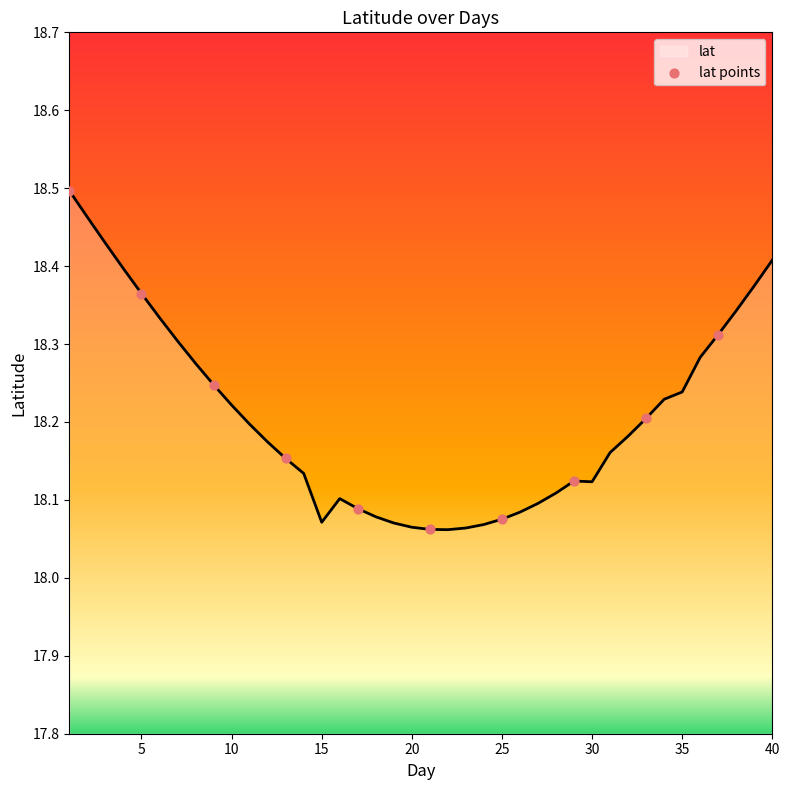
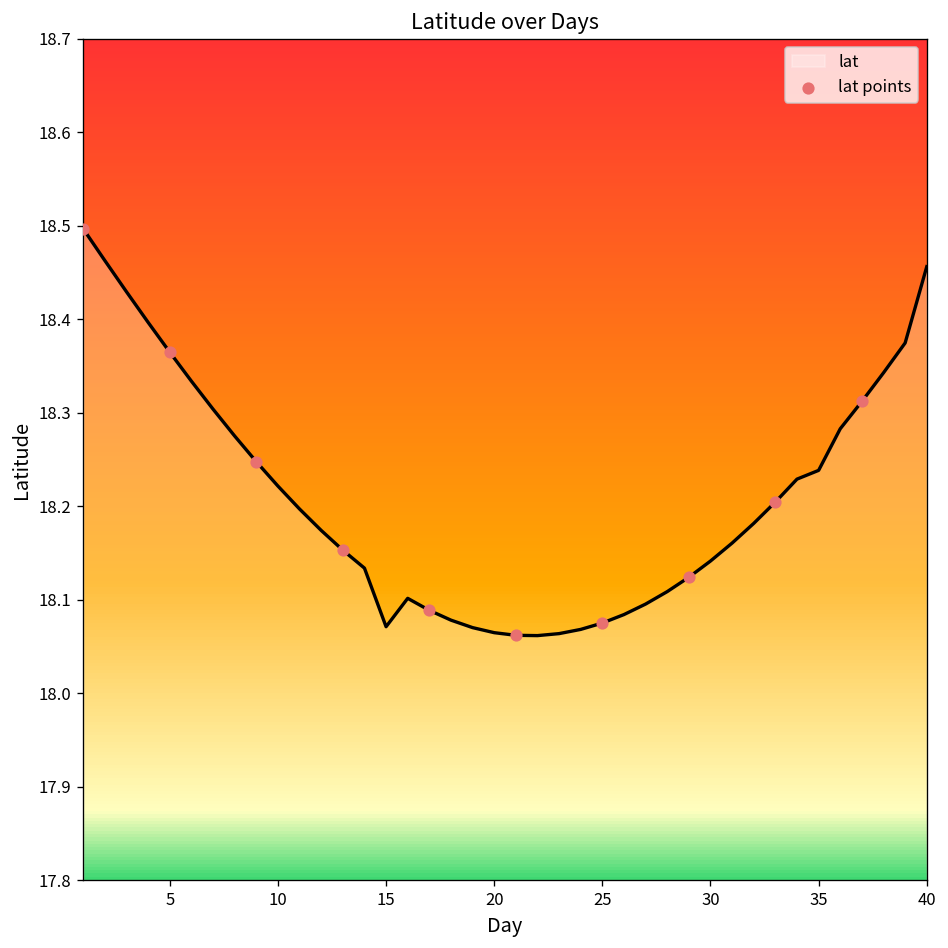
lat, 30: 18.12 -> 18.14
lat, 40: 18.41 -> 18.46
